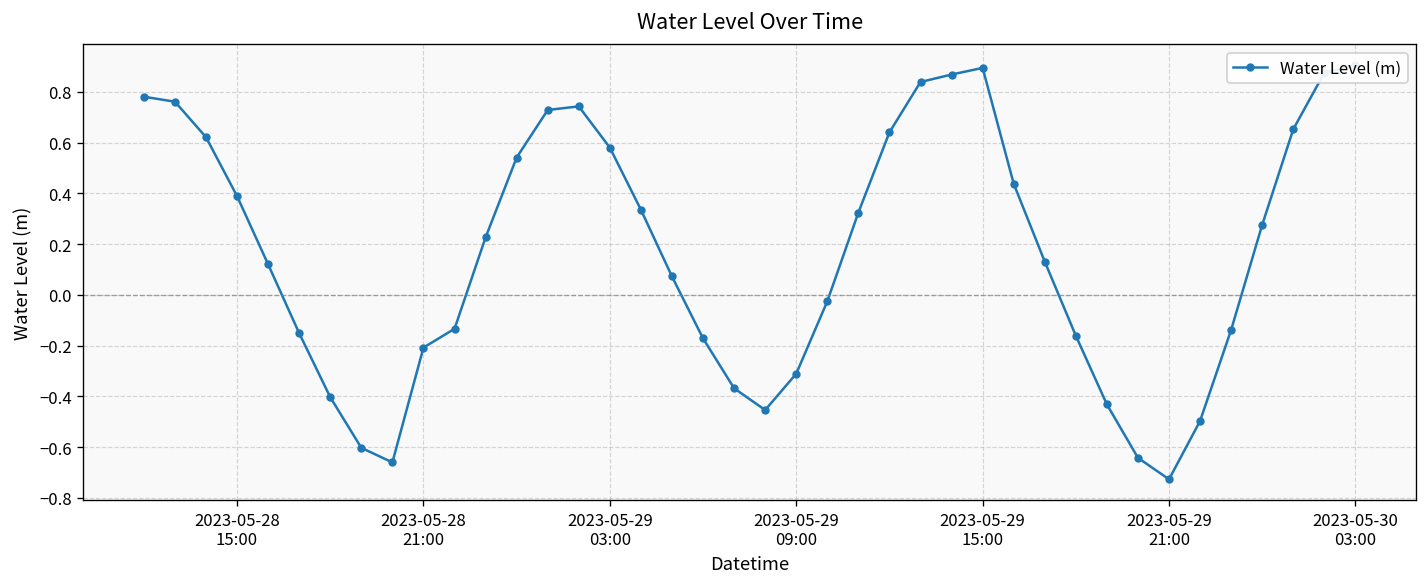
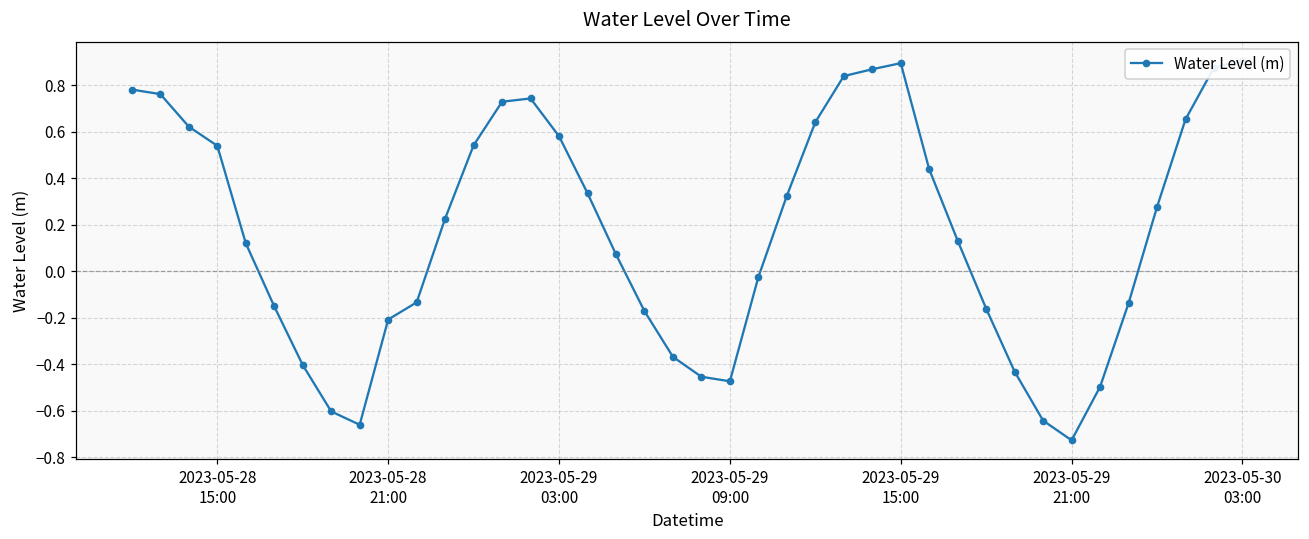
2023-05-28 15:00: 0.39 -> 0.54
2023-05-29 09:00: -0.31 -> -0.47
